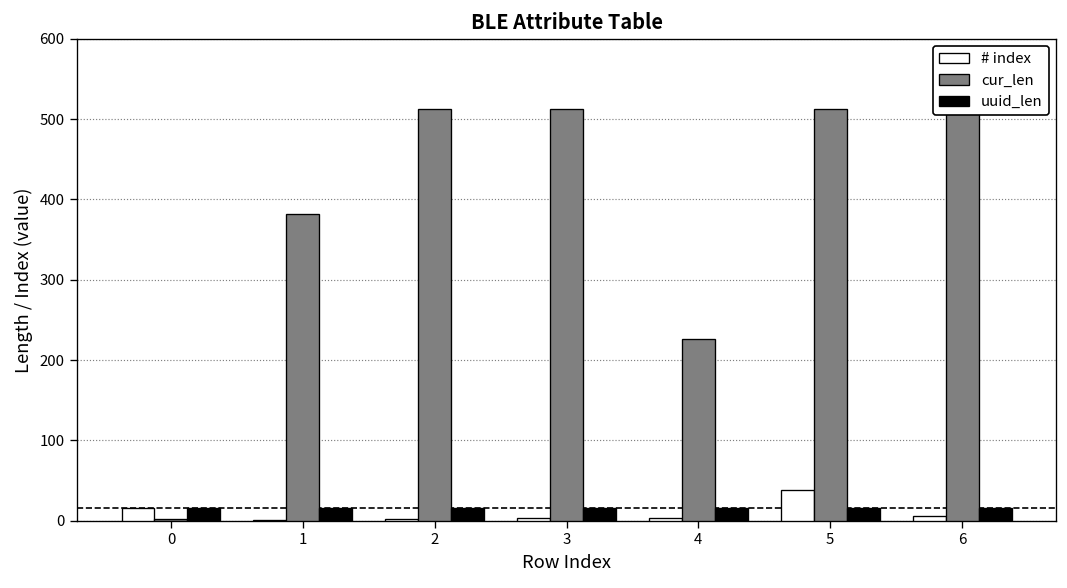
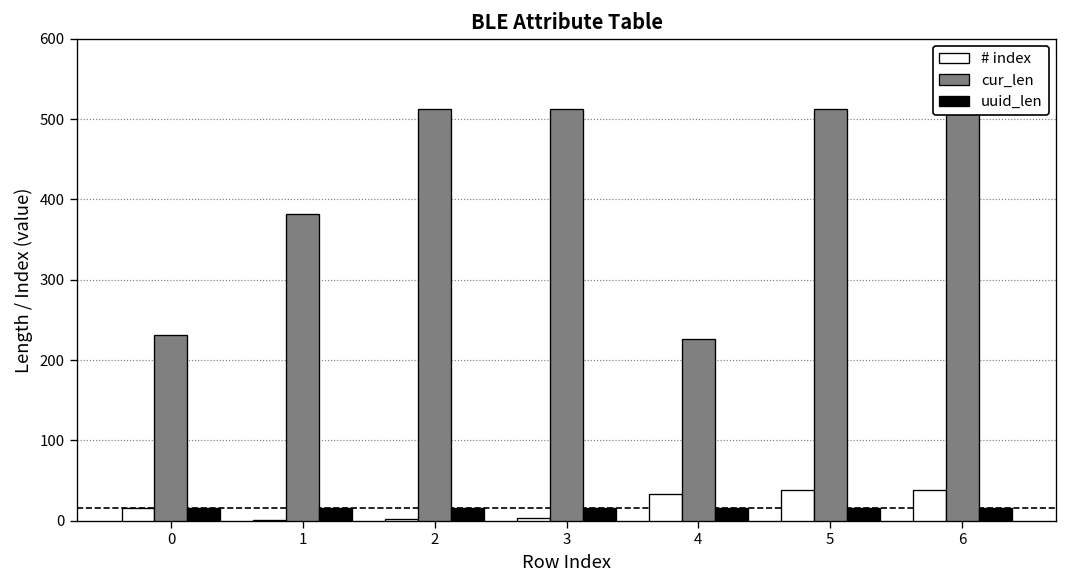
cur_len, 0: 0 -> 230
# index, 4: 0 -> 30
# index, 6: 10 -> 40
